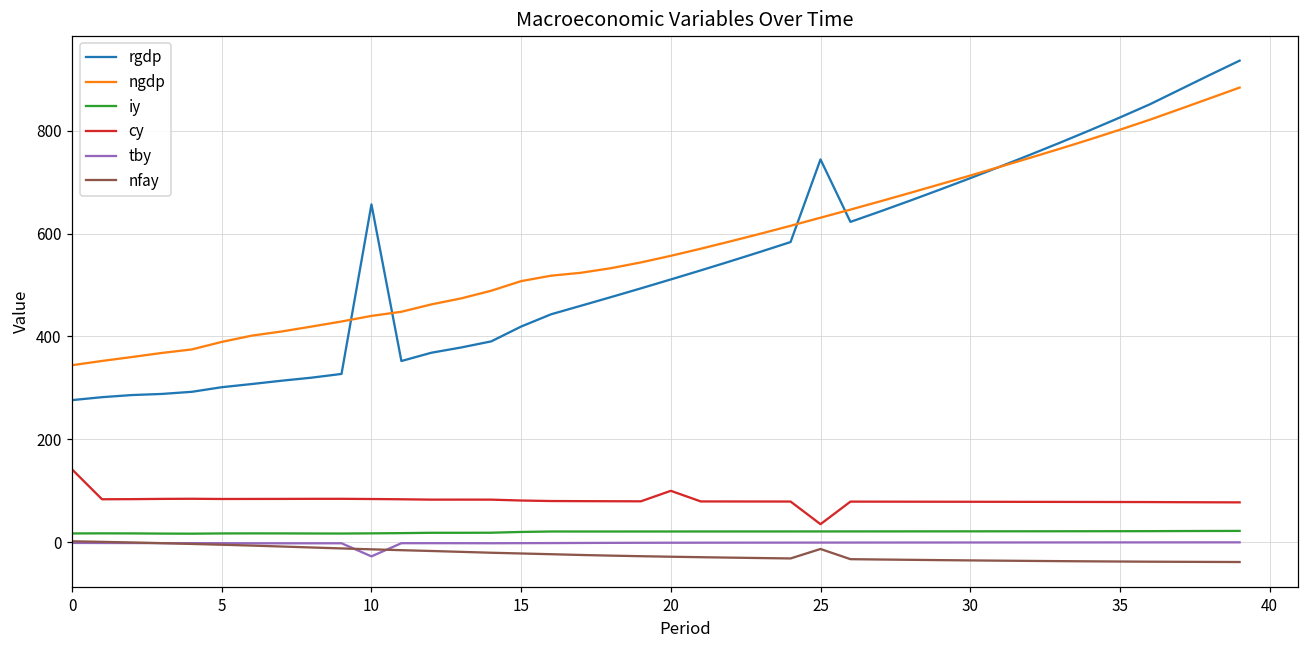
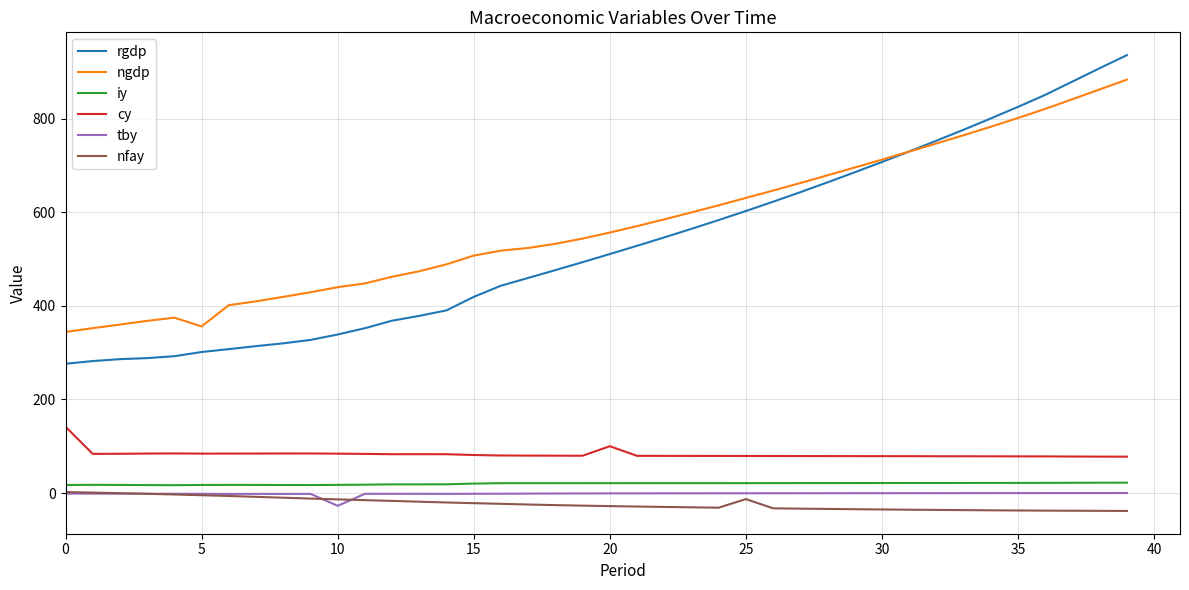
ngdp, 5: 390 -> 360
rgdp, 10: 660 -> 340
rgdp, 25: 740 -> 600
cy, 25: 40 -> 80
